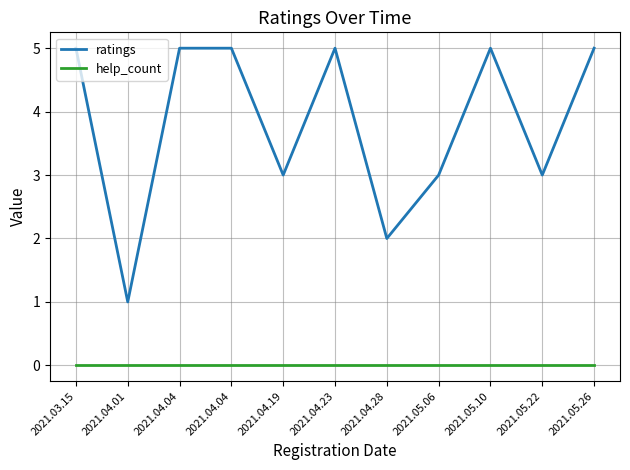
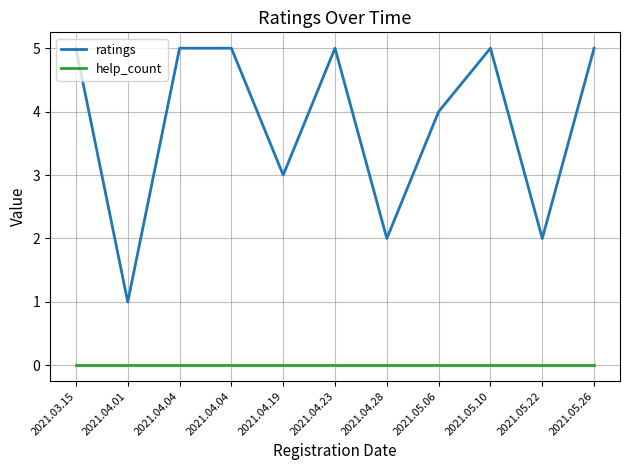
ratings, 2021.05.06: 3 -> 4
ratings, 2021.05.22: 3 -> 2
